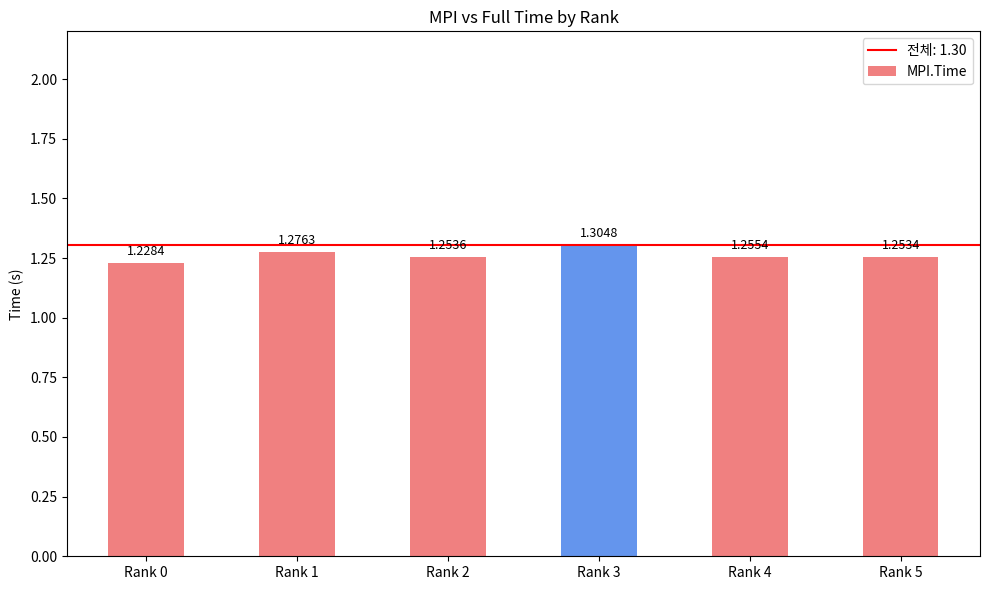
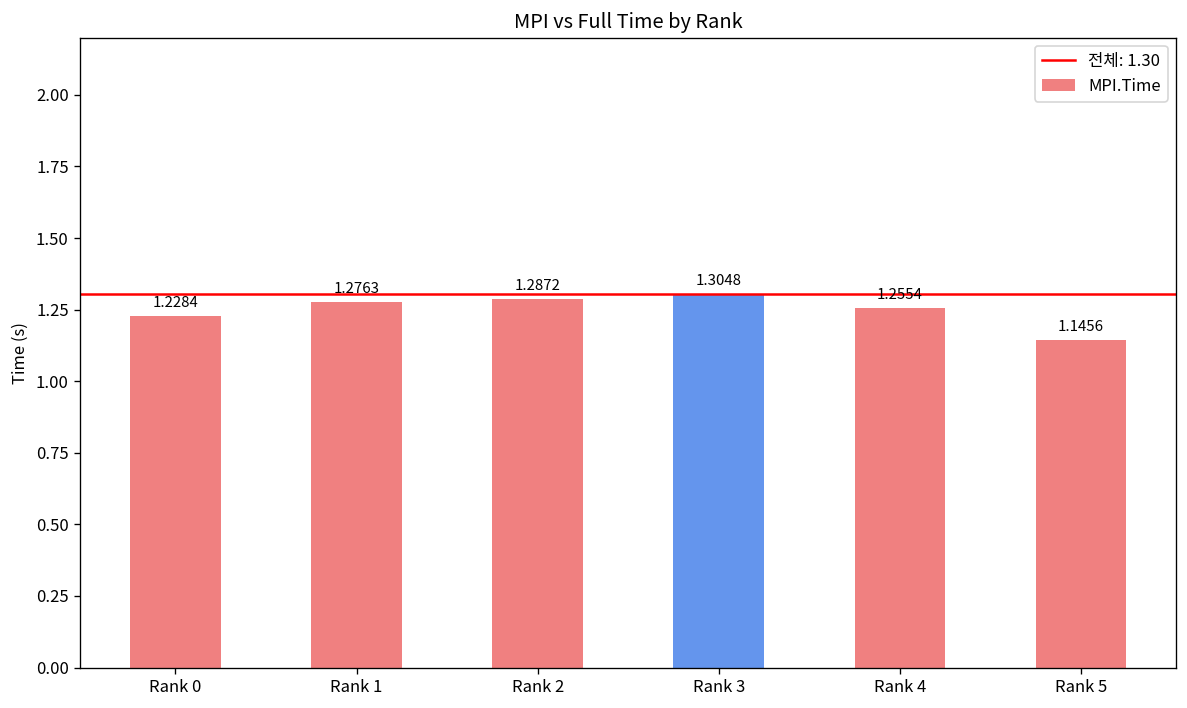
Rank 2: 1.2536 -> 1.2872
Rank 5: 1.2534 -> 1.1456
